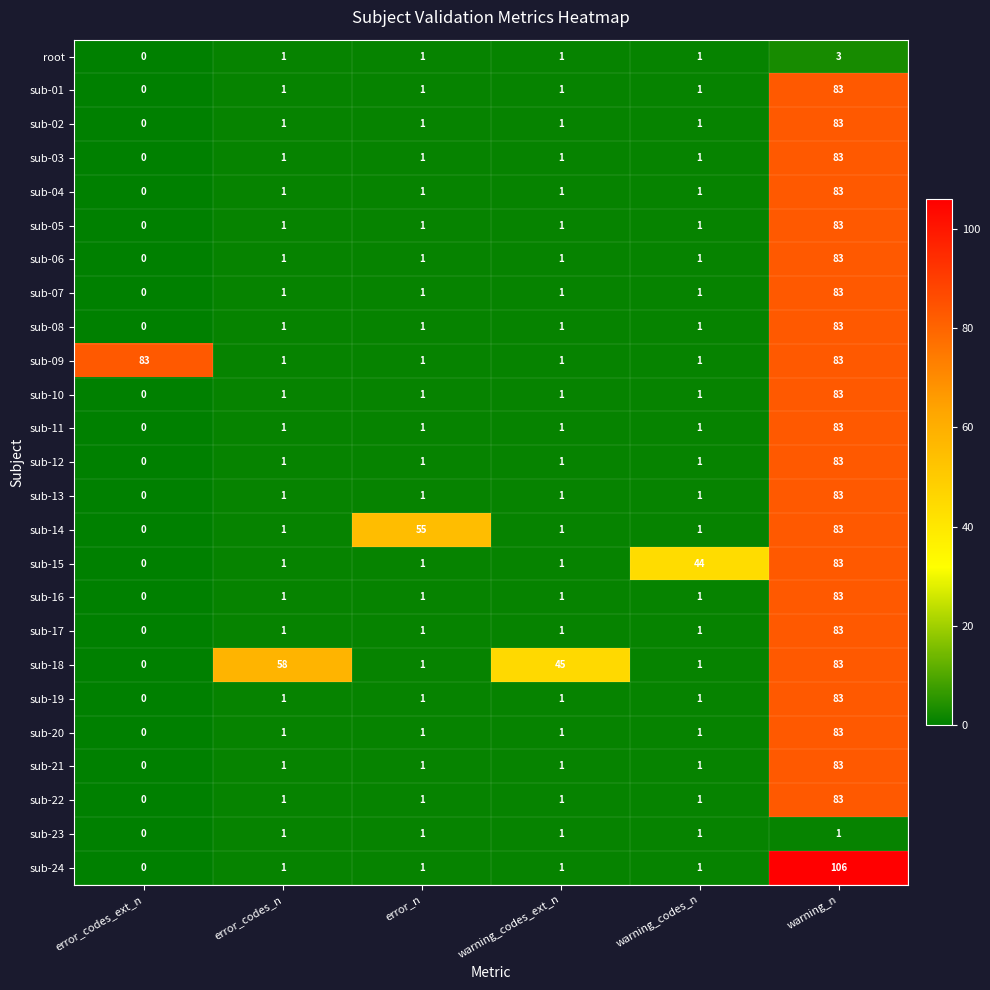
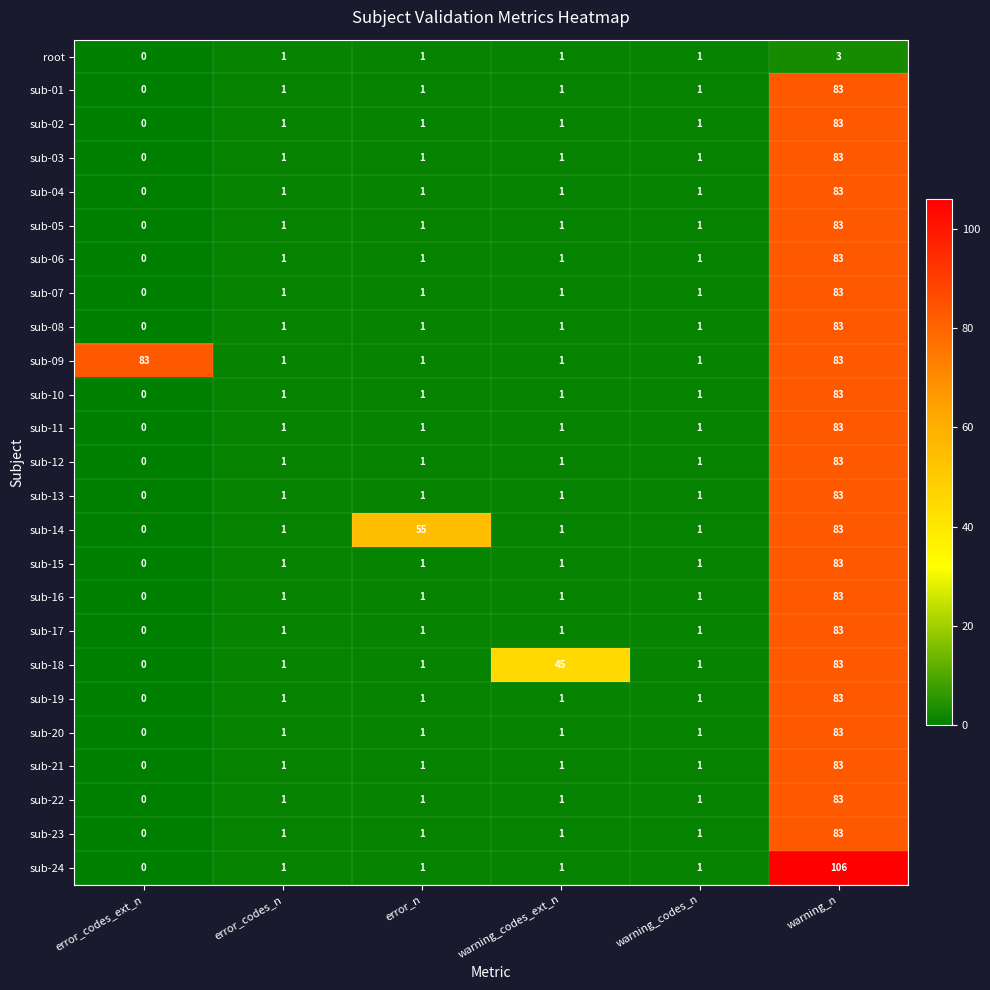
sub-15, warning_codes_n: 44 -> 1
sub-18, error_codes_n: 58 -> 1
sub-23, warning_n: 1 -> 83
